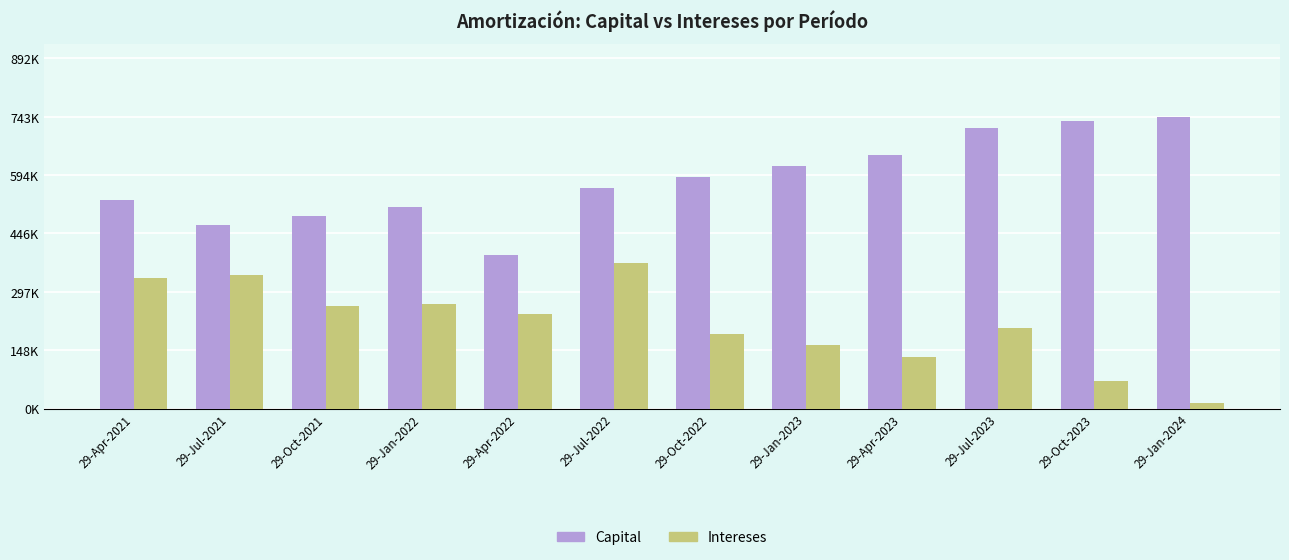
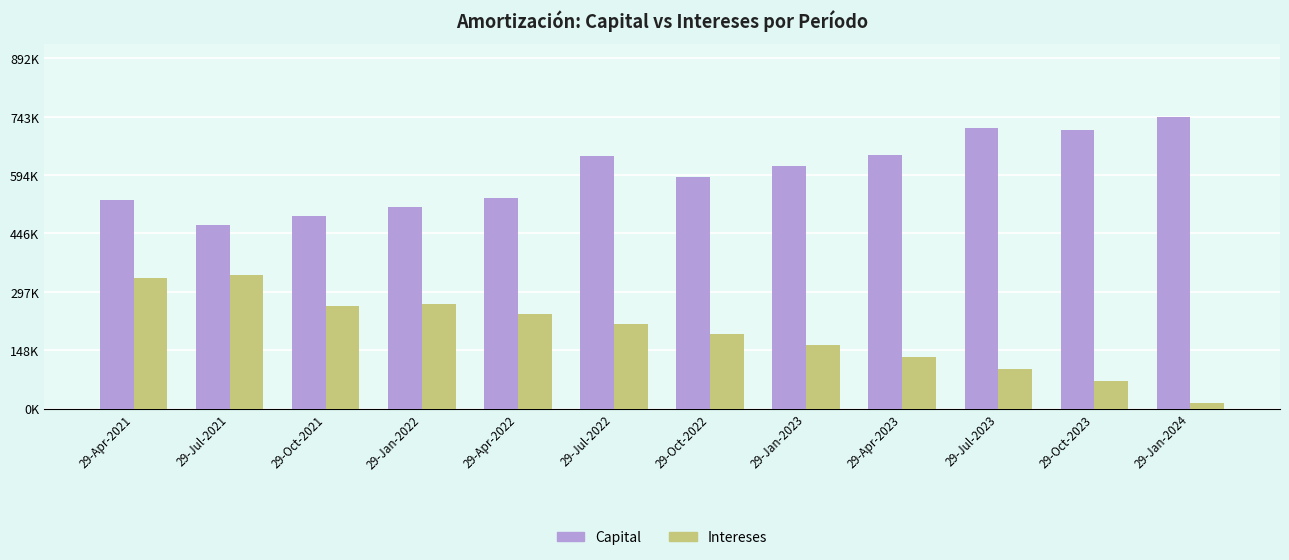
Capital, 29-Apr-2022: 390000 -> 540000
Capital, 29-Jul-2022: 560000 -> 640000
Intereses, 29-Jul-2022: 370000 -> 220000
Intereses, 29-Jul-2023: 200000 -> 100000
Capital, 29-Oct-2023: 730000 -> 710000
